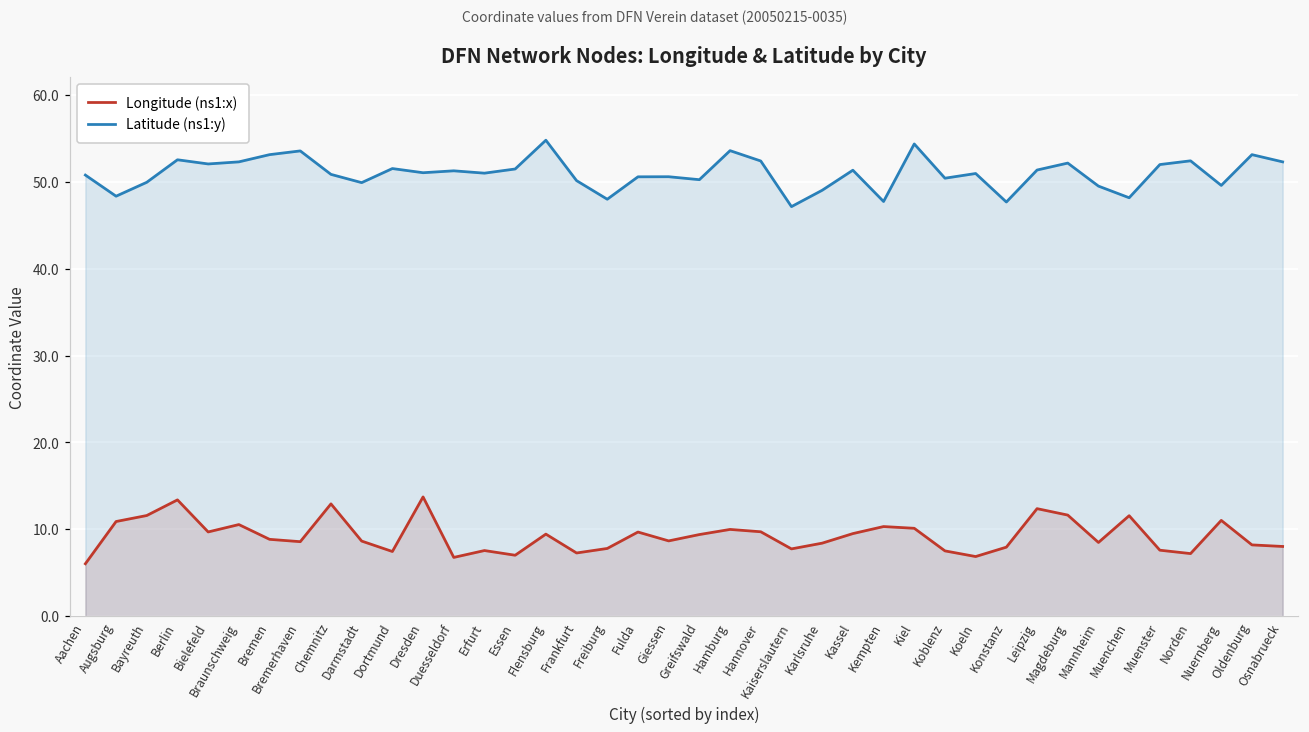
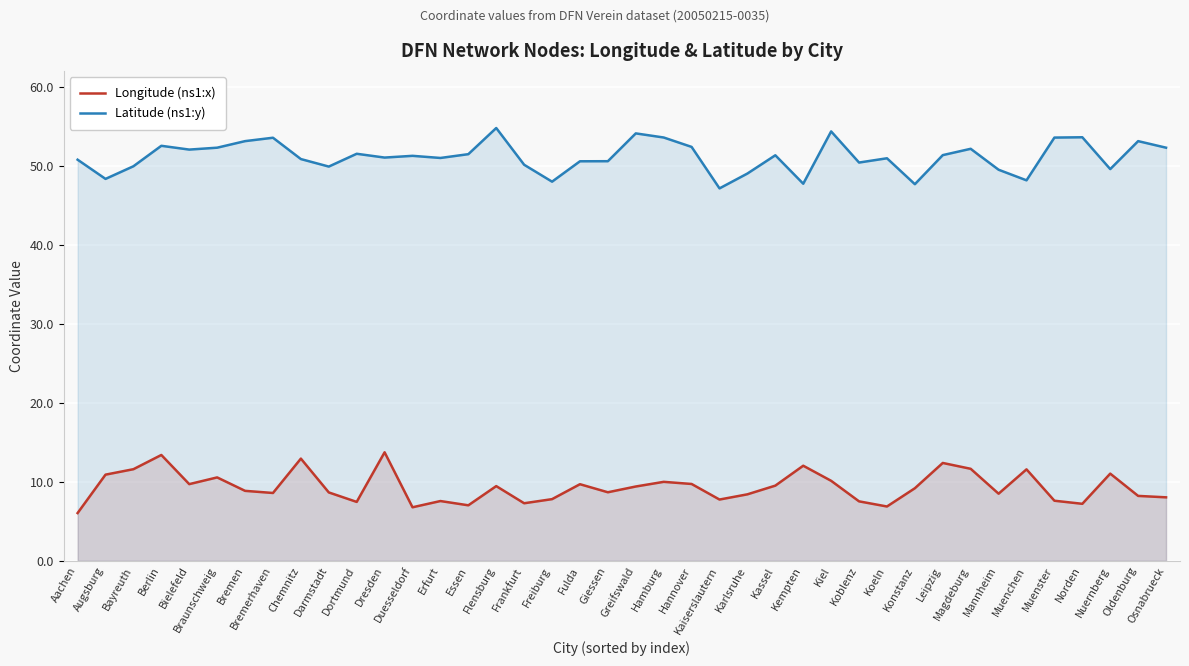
Latitude (ns1:y), Greifswald: 50 -> 54
Longitude (ns1:x), Kempten: 10 -> 12
Longitude (ns1:x), Konstanz: 8 -> 9
Latitude (ns1:y), Muenster: 52 -> 54
Latitude (ns1:y), Norden: 52 -> 54
